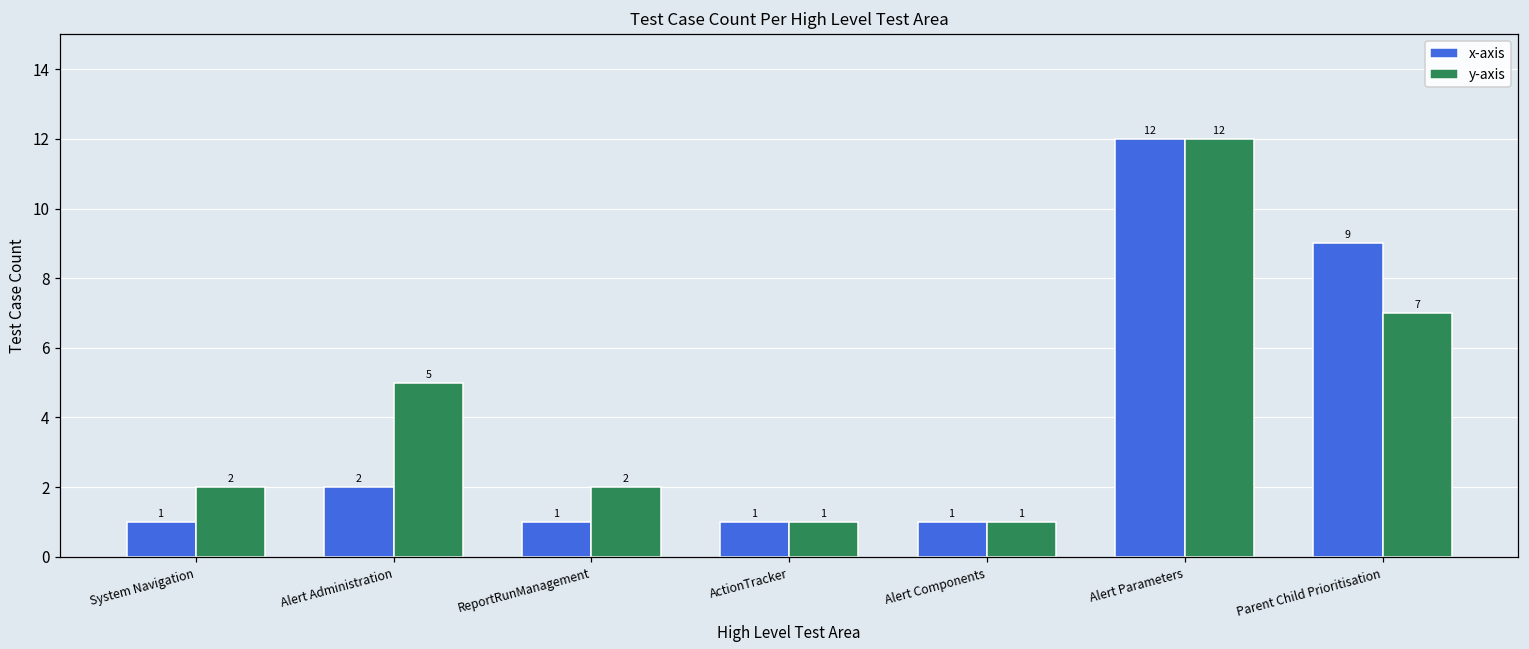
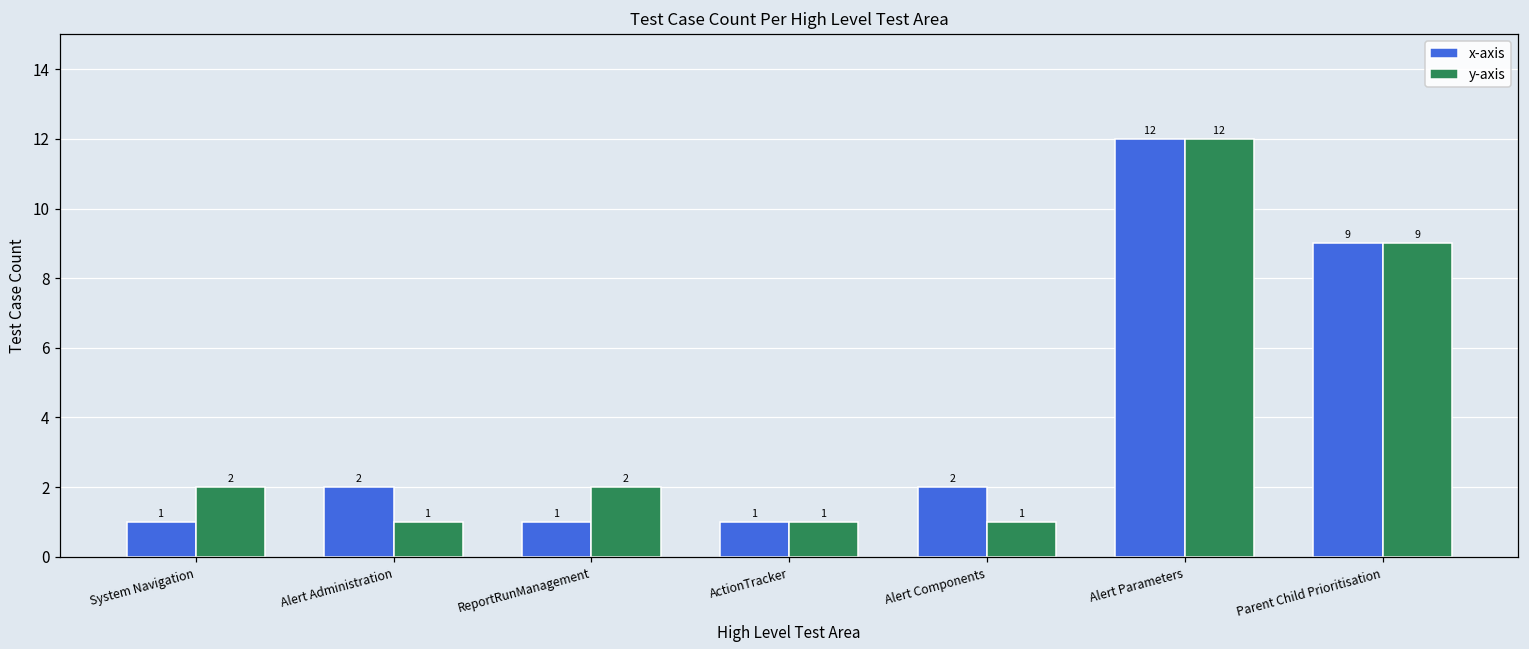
y-axis, Alert Administration: 5 -> 1
x-axis, Alert Components: 1 -> 2
y-axis, Parent Child Prioritisation: 7 -> 9
